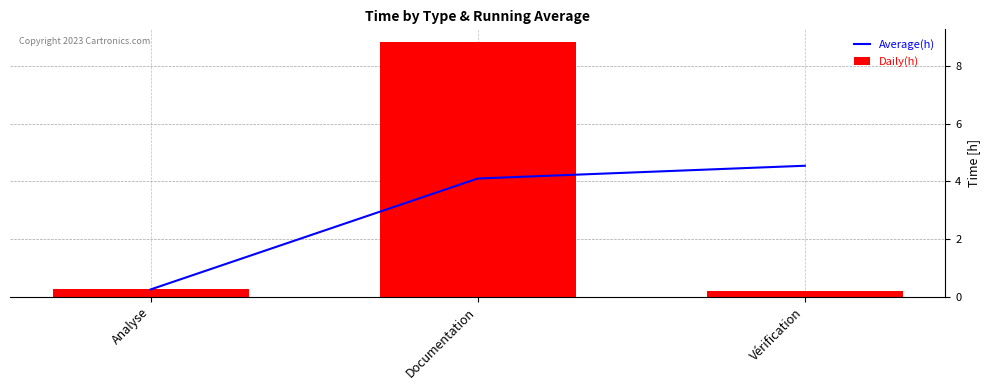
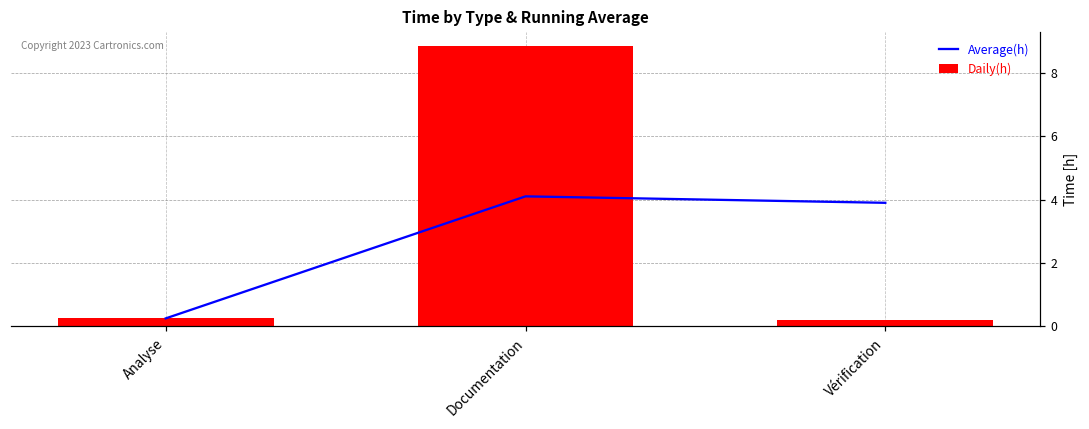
Average(h), Vérification: 4.5 -> 3.9
